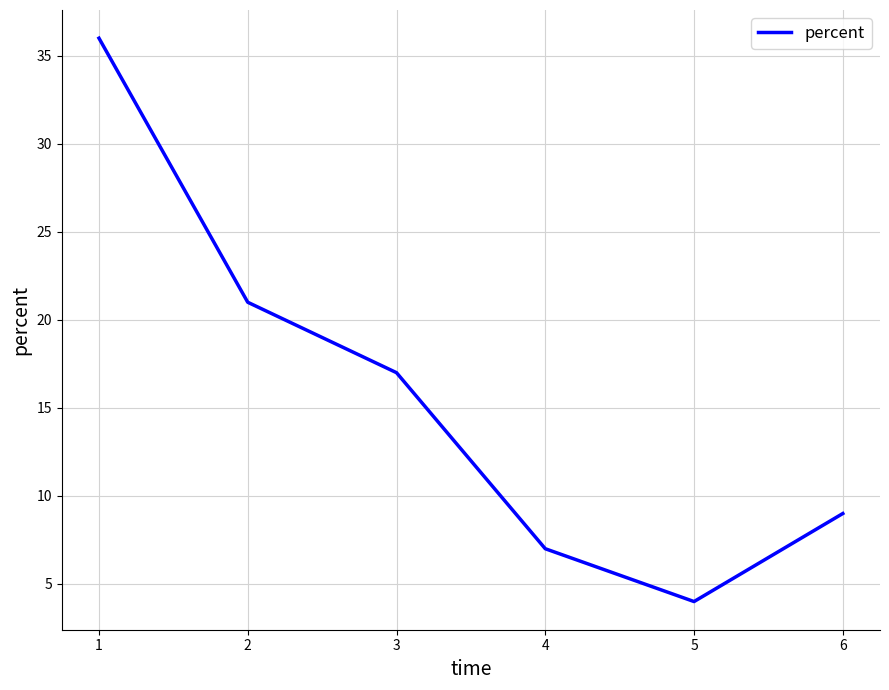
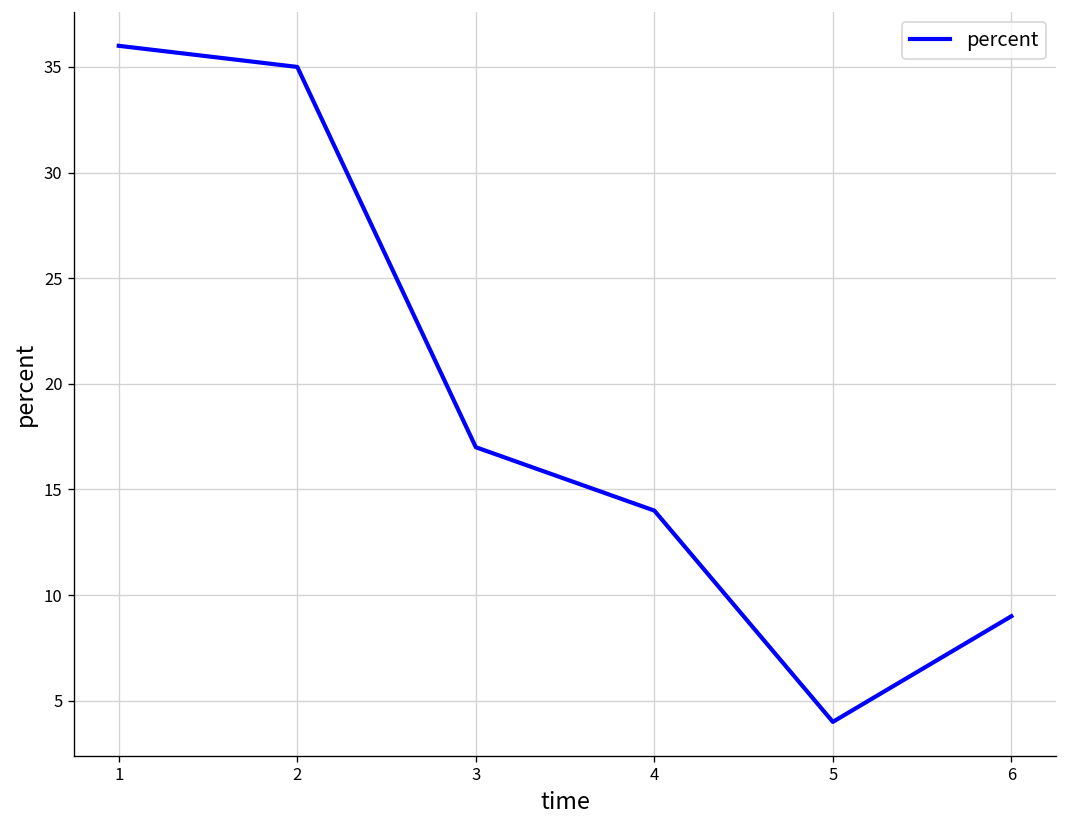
2: 21 -> 35
4: 7 -> 14
